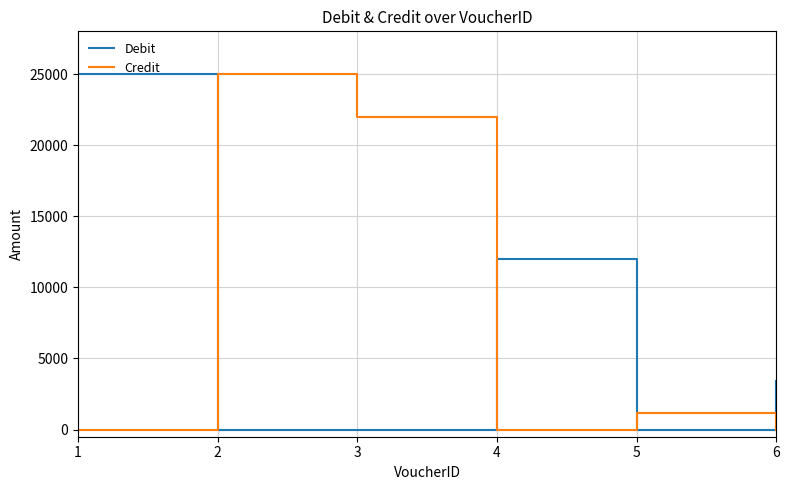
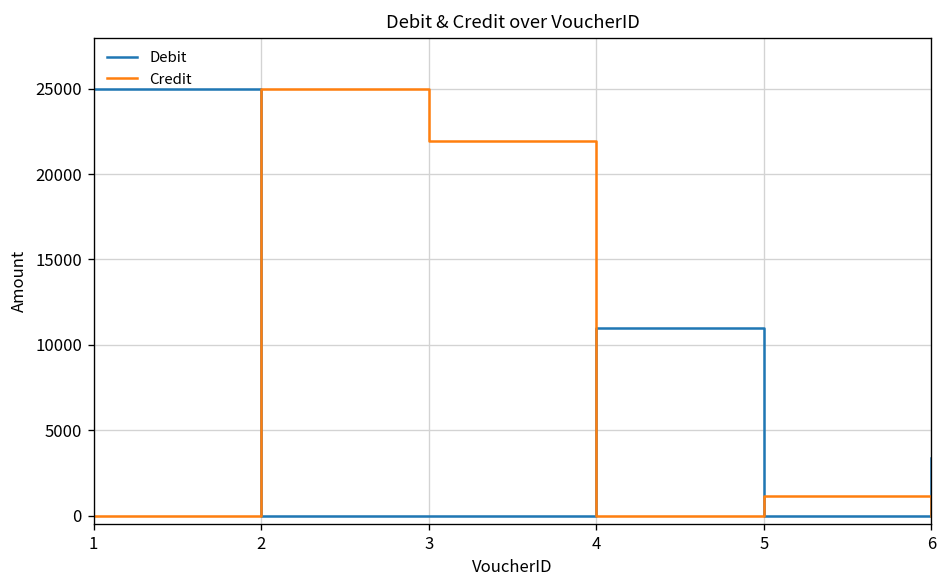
Debit, 4: 12000 -> 11000
